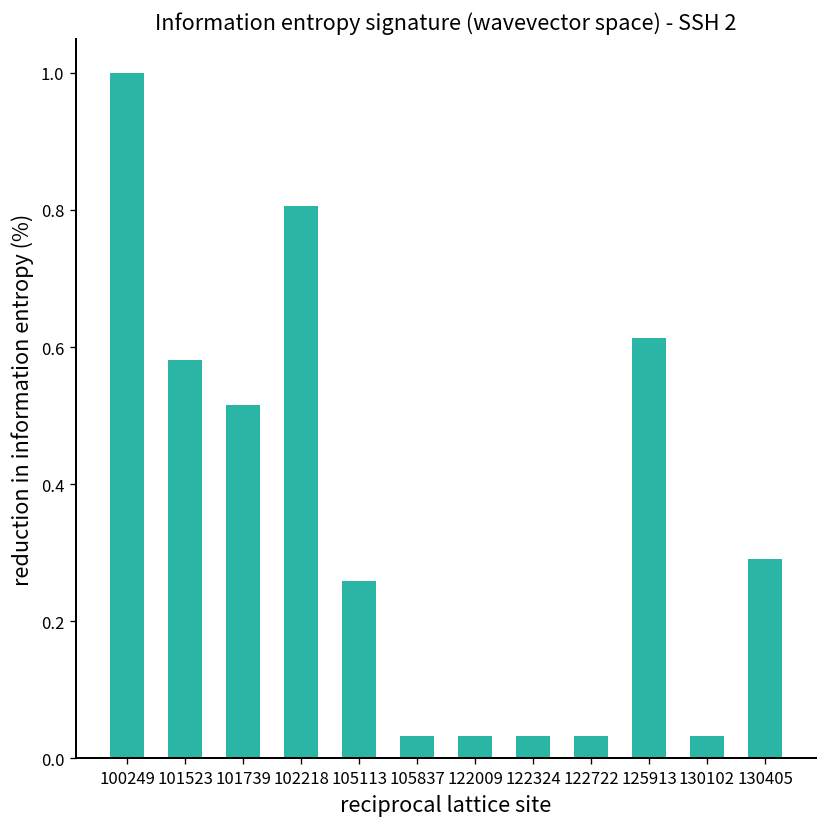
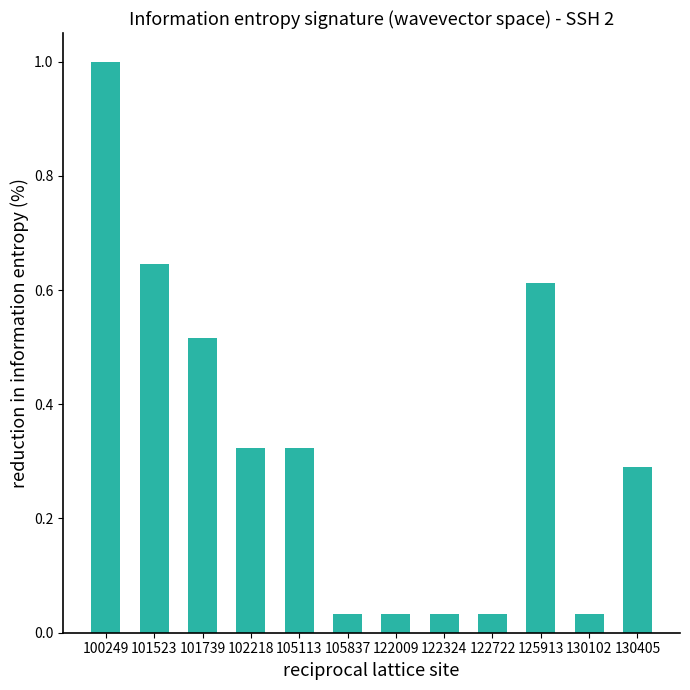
101523: 0.58 -> 0.65
102218: 0.81 -> 0.32
105113: 0.26 -> 0.32
